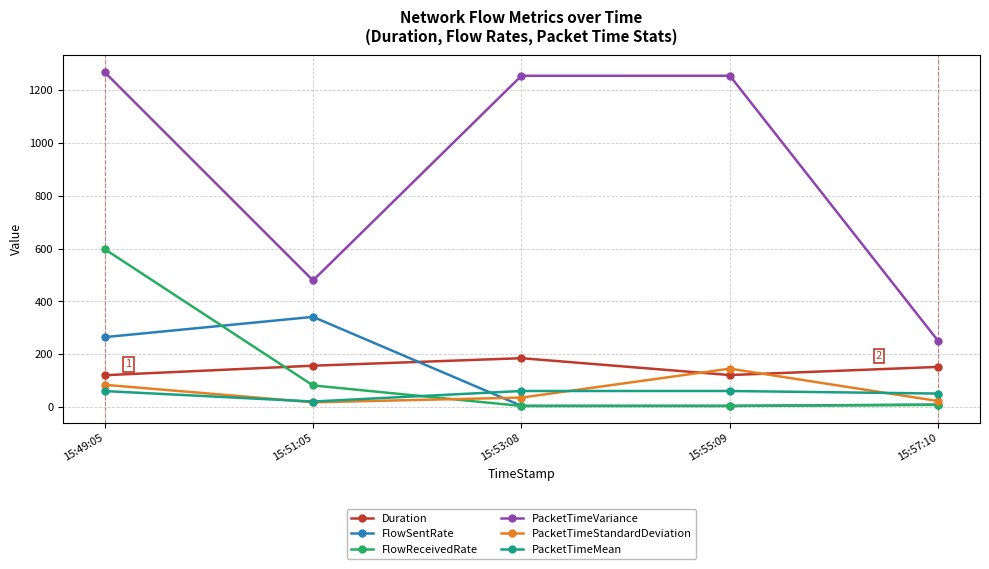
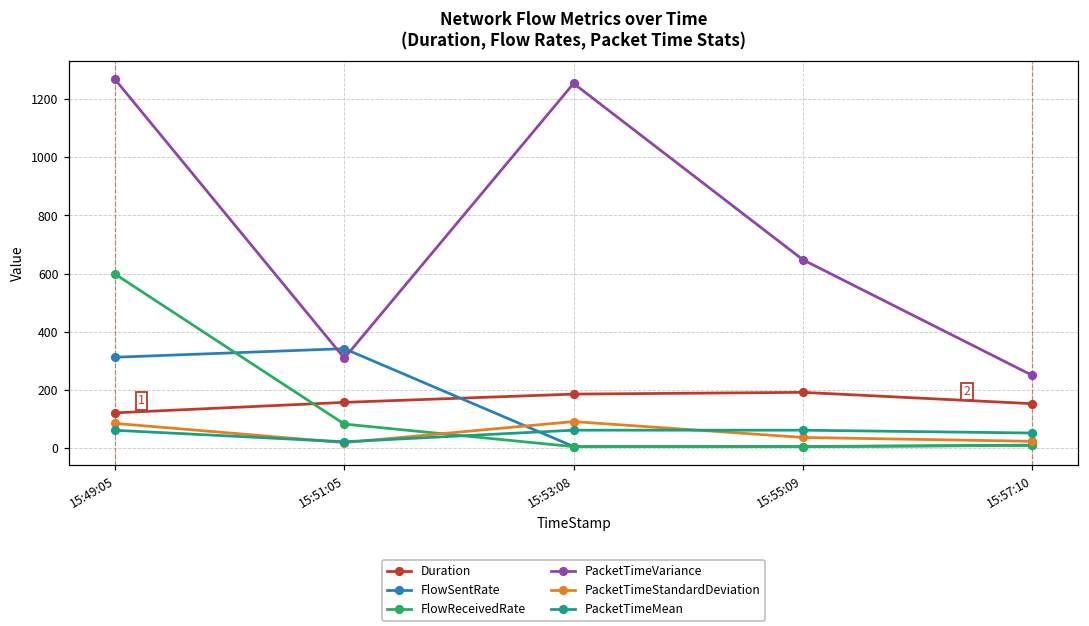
FlowSentRate, 15:49:05: 260 -> 310
PacketTimeVariance, 15:51:05: 480 -> 310
PacketTimeStandardDeviation, 15:53:08: 40 -> 90
Duration, 15:55:09: 120 -> 190
PacketTimeVariance, 15:55:09: 1250 -> 650
PacketTimeStandardDeviation, 15:55:09: 150 -> 40
